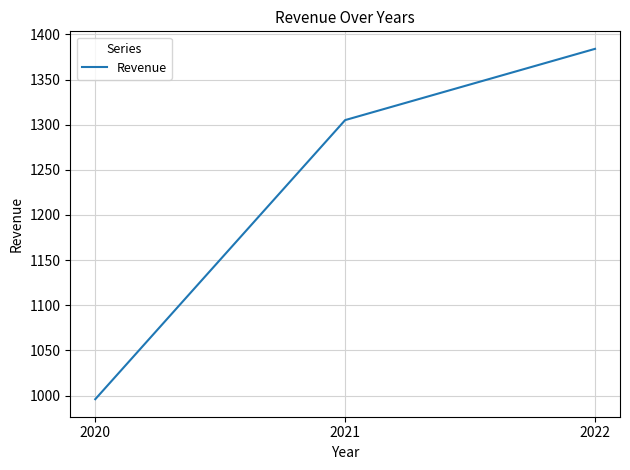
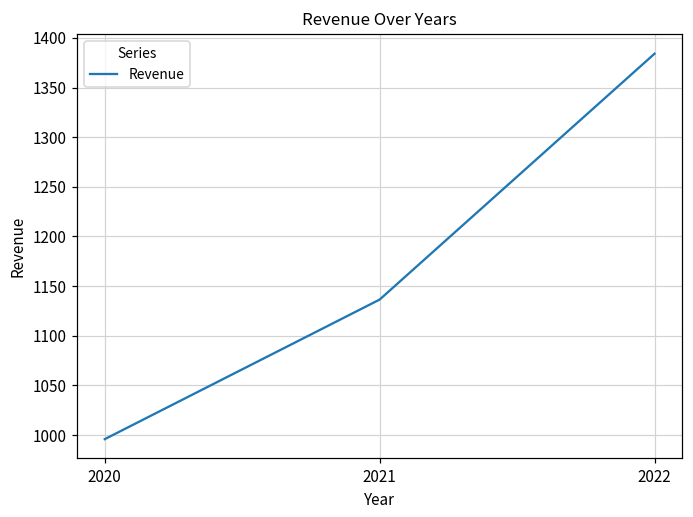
2021: 1310 -> 1140
